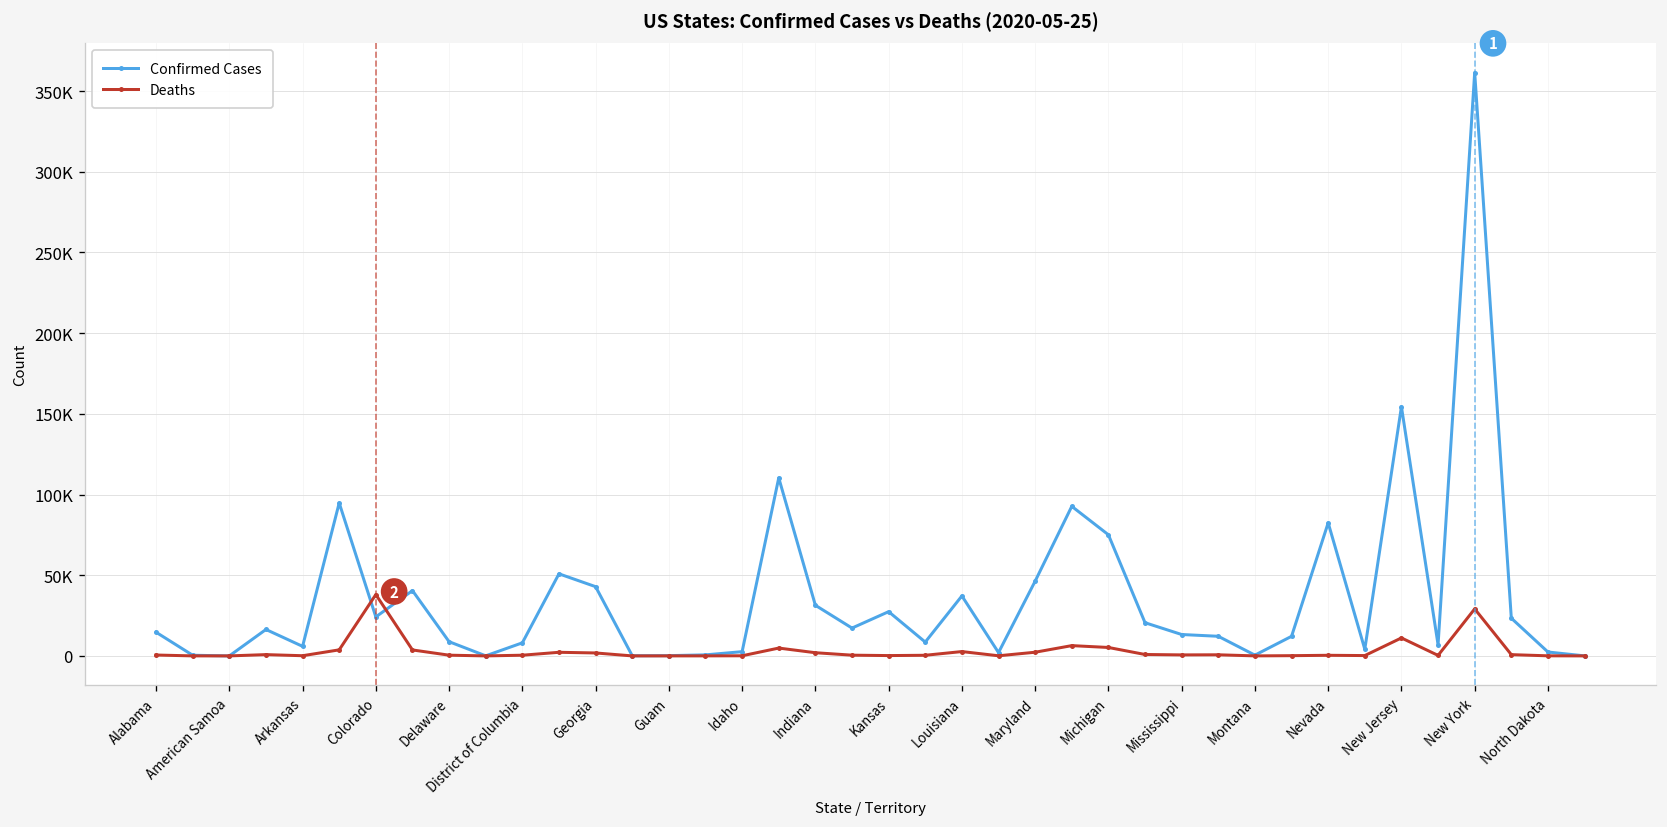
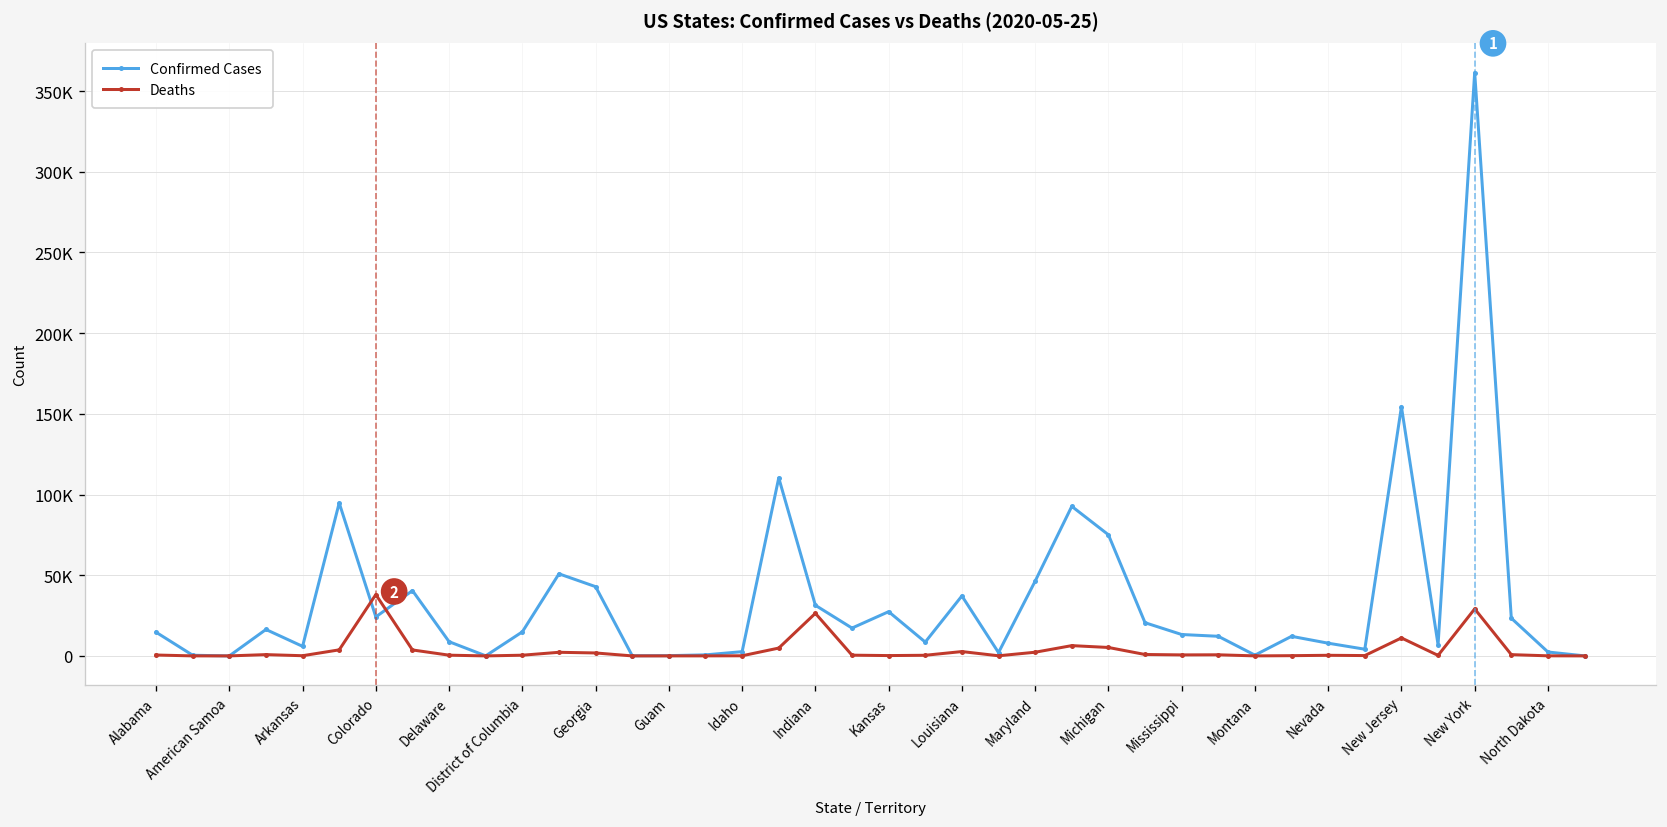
Confirmed Cases, District of Columbia: 8000 -> 15000
Deaths, Indiana: 2000 -> 26000
Confirmed Cases, Nevada: 82000 -> 8000
